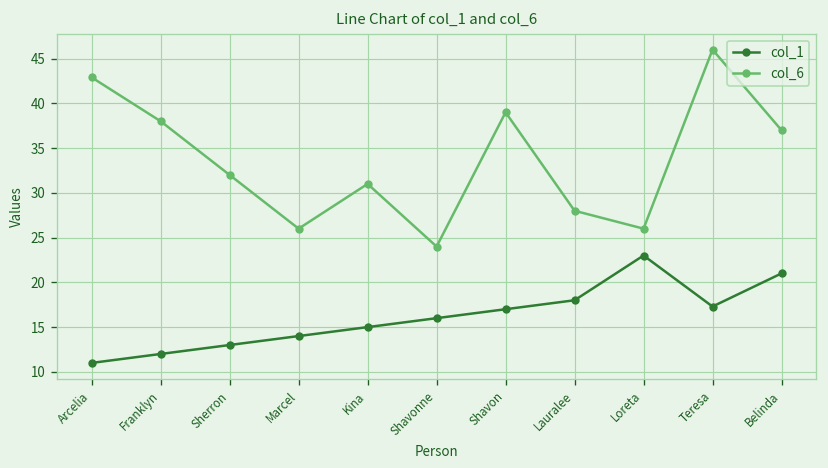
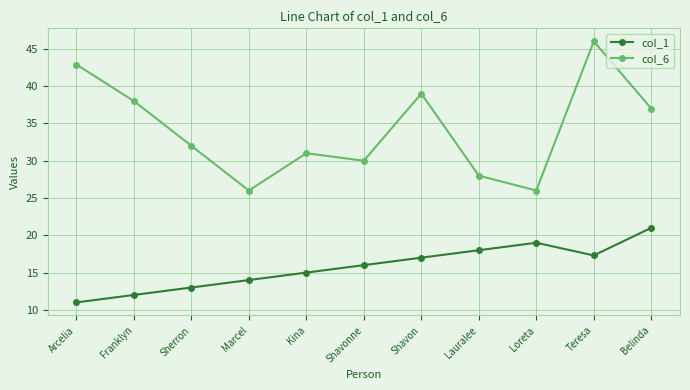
col_6, Shavonne: 24 -> 30
col_1, Loreta: 23 -> 19
